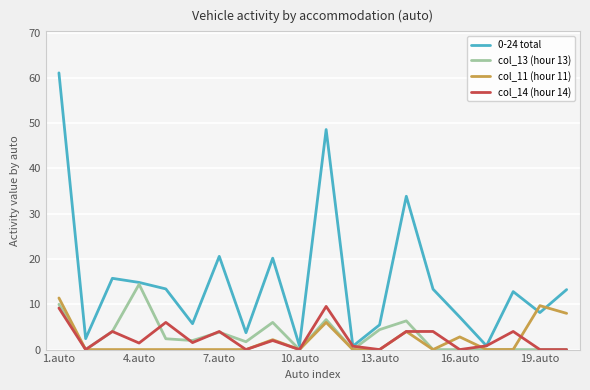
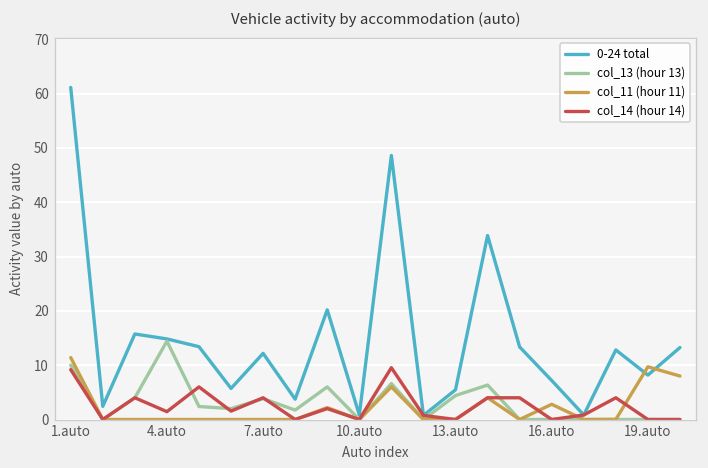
0-24 total, 7.auto: 21 -> 12
